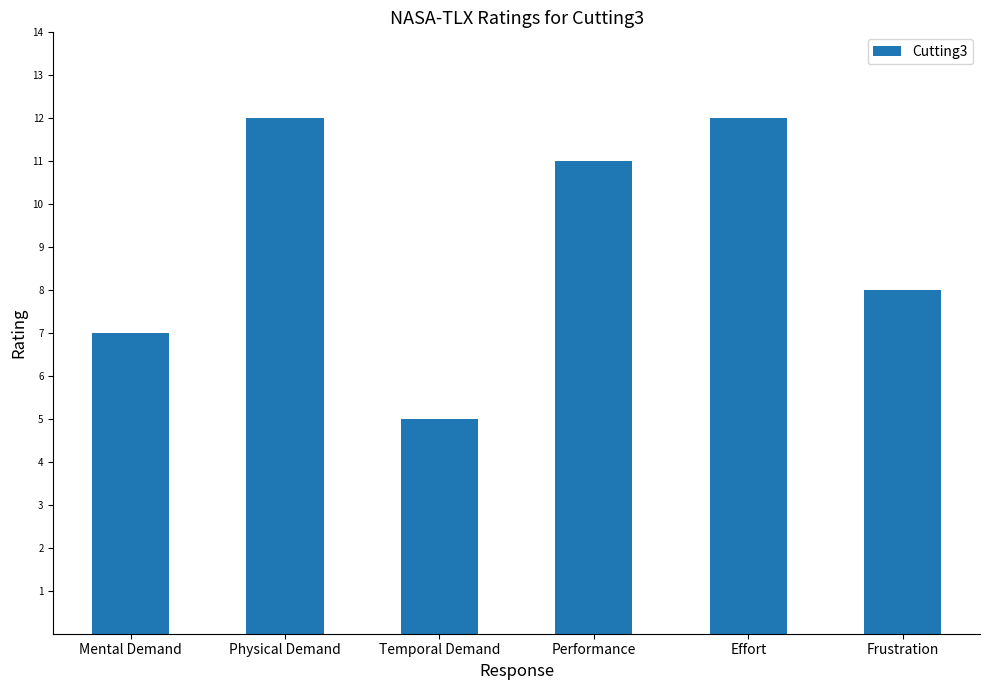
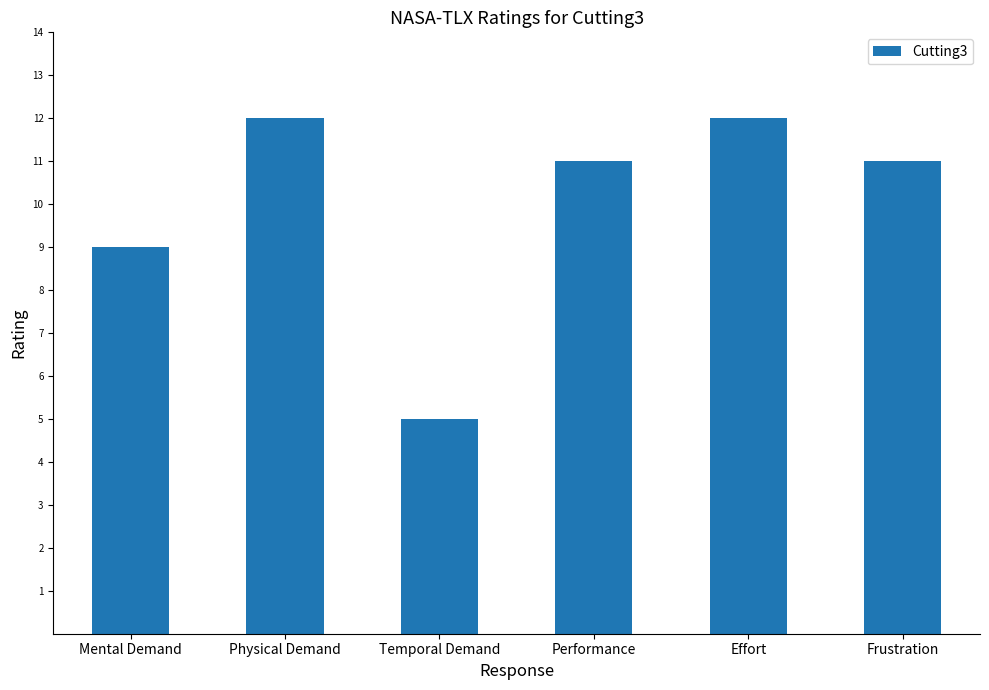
Mental Demand: 7 -> 9
Frustration: 8 -> 11
